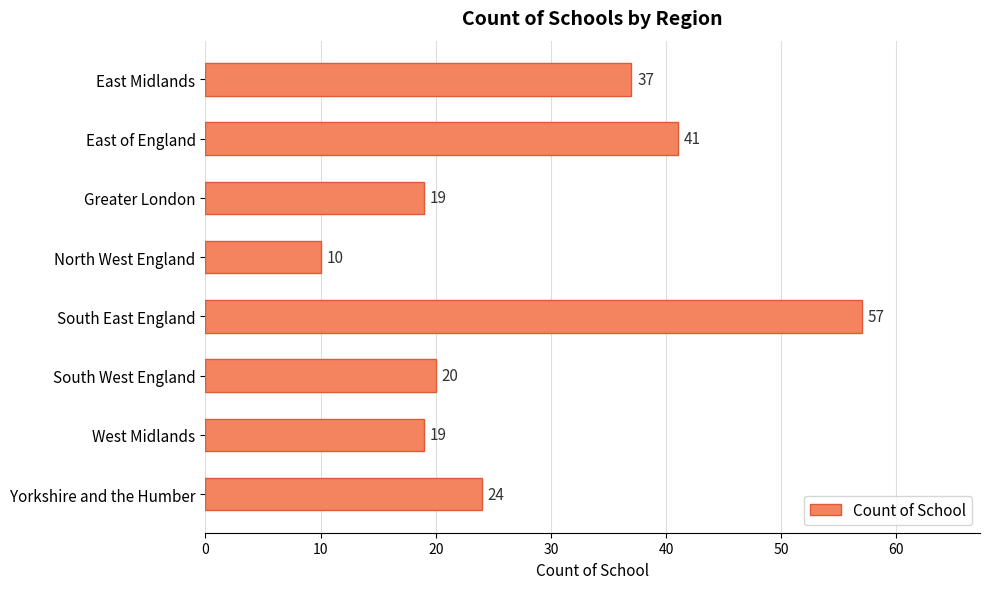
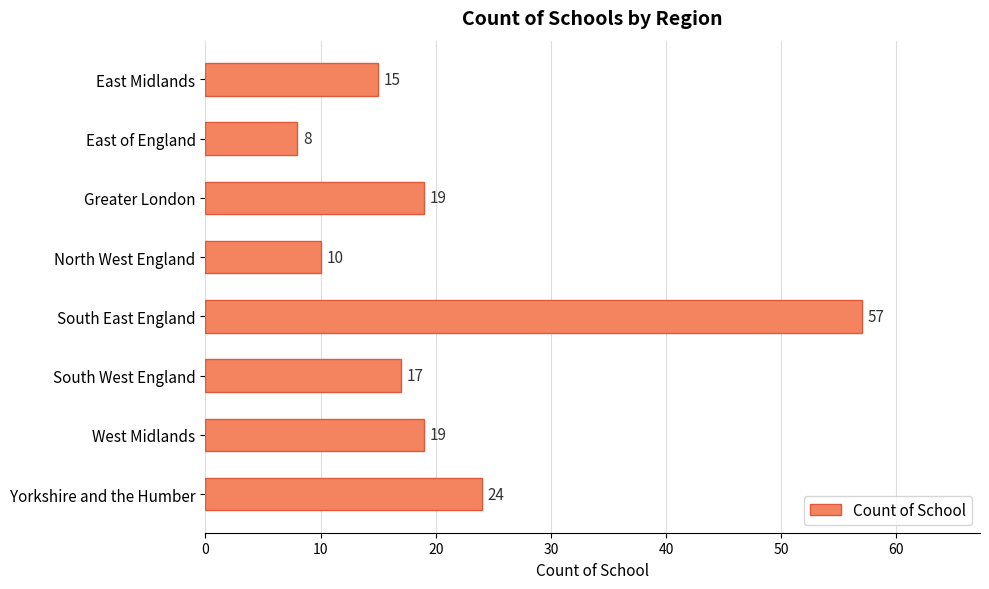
East Midlands: 37 -> 15
East of England: 41 -> 8
South West England: 20 -> 17
